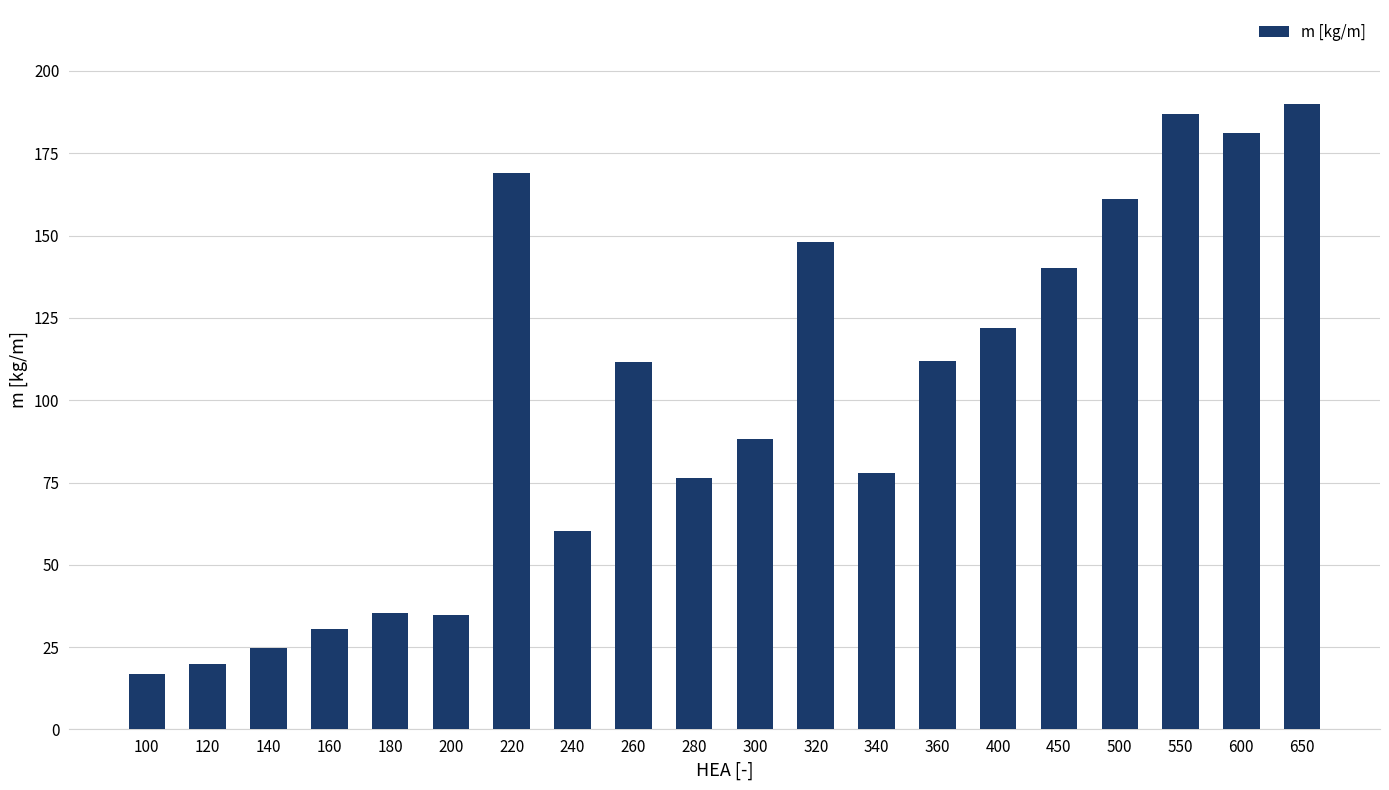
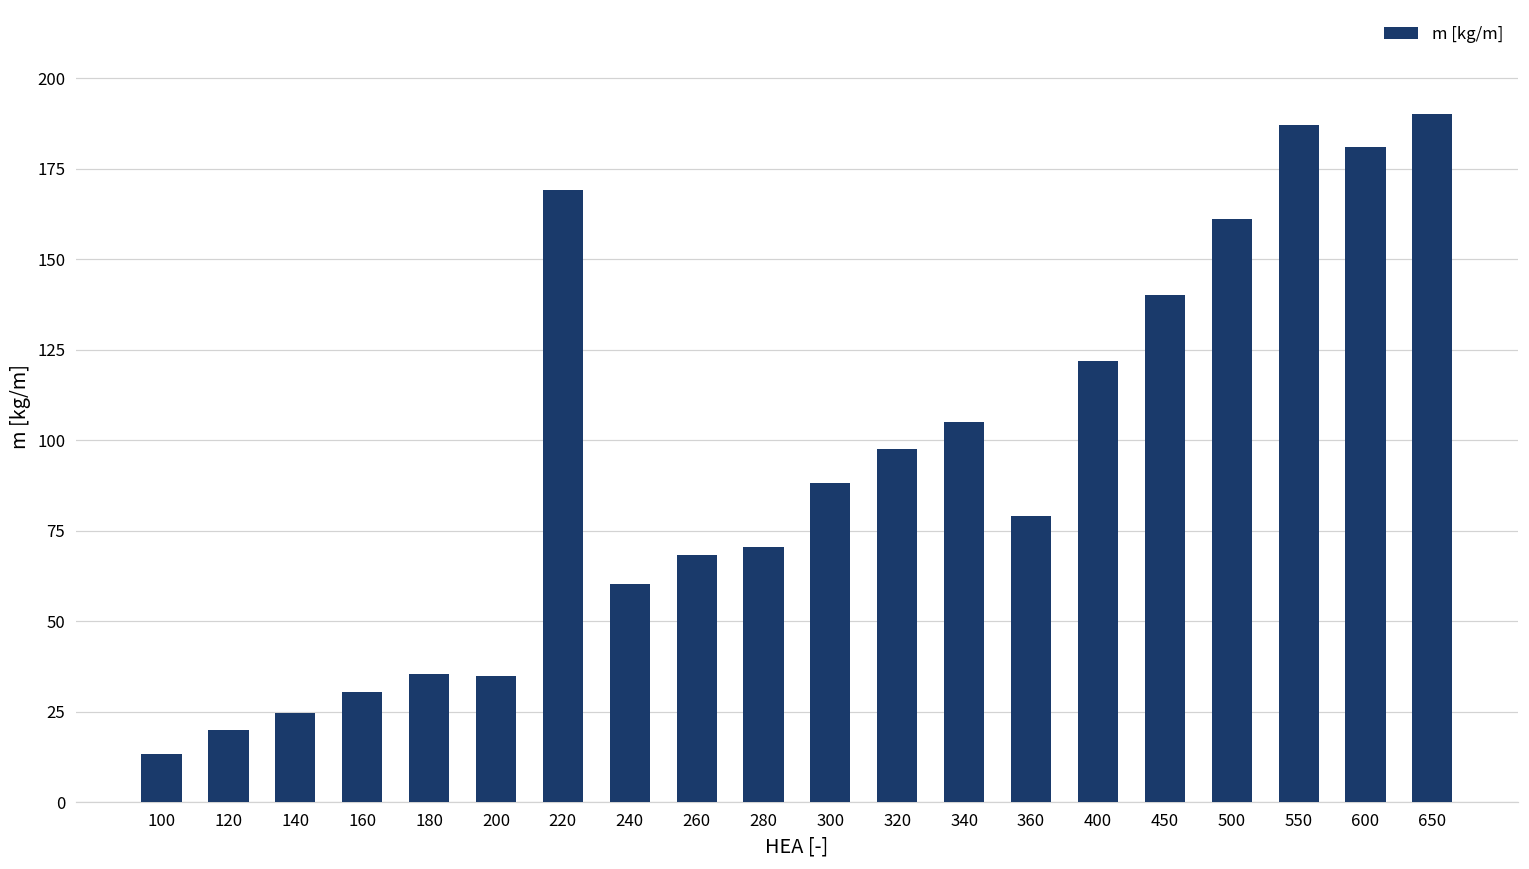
100: 17 -> 13
260: 112 -> 68
280: 76 -> 71
320: 148 -> 98
340: 78 -> 105
360: 112 -> 79
